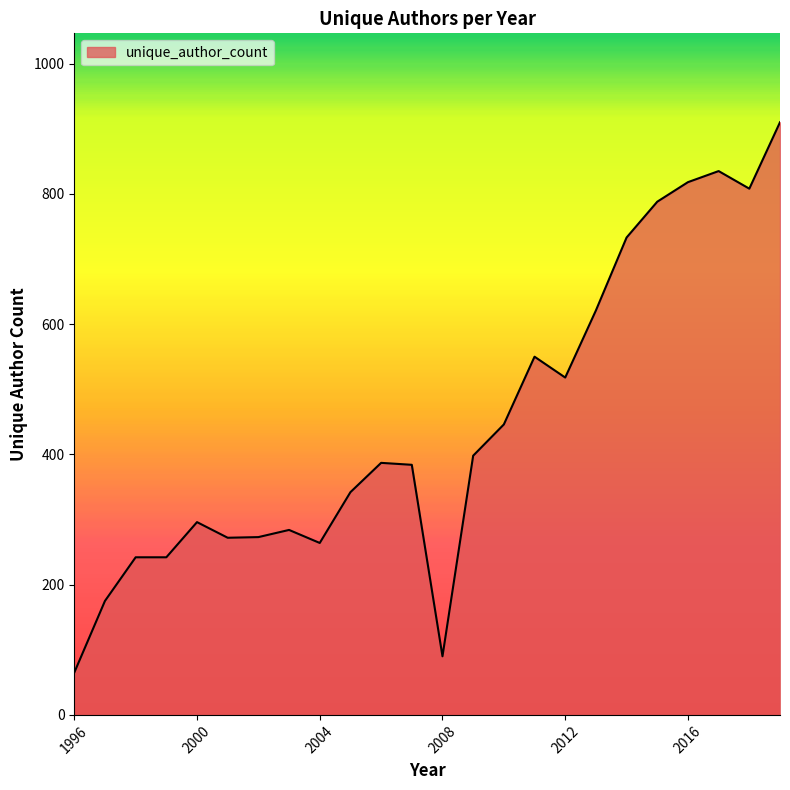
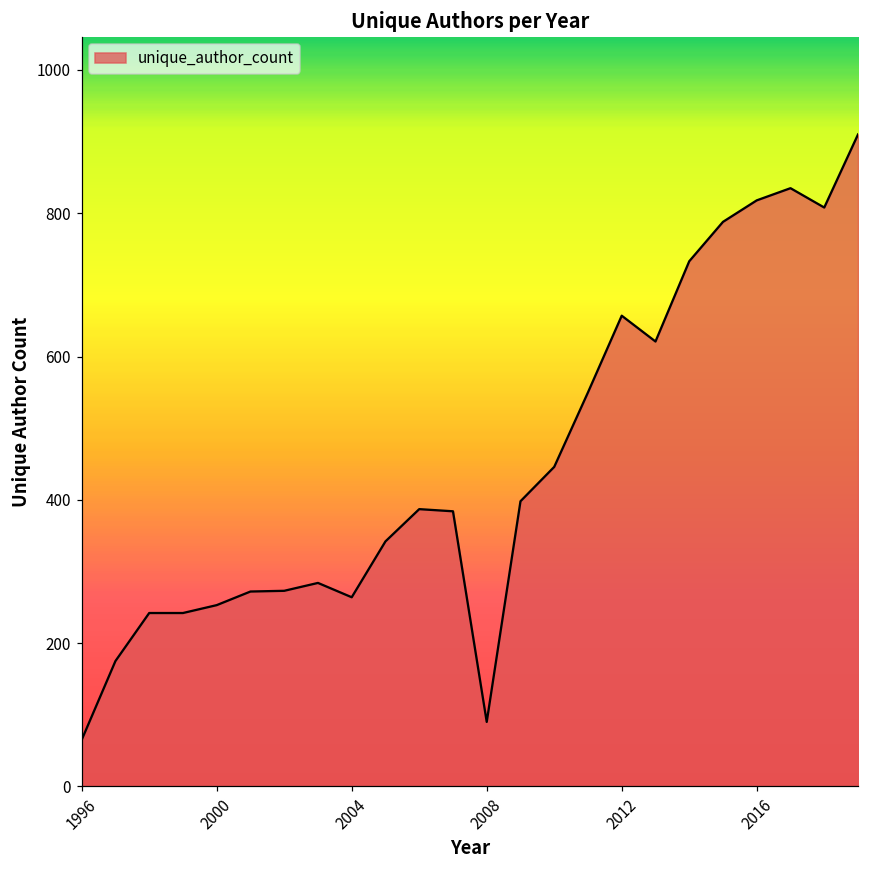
2000: 300 -> 250
2012: 520 -> 660
